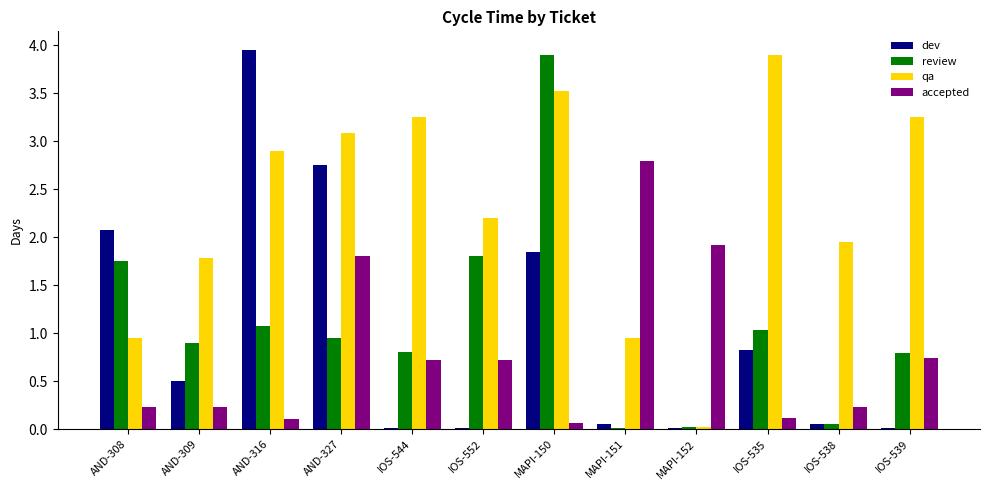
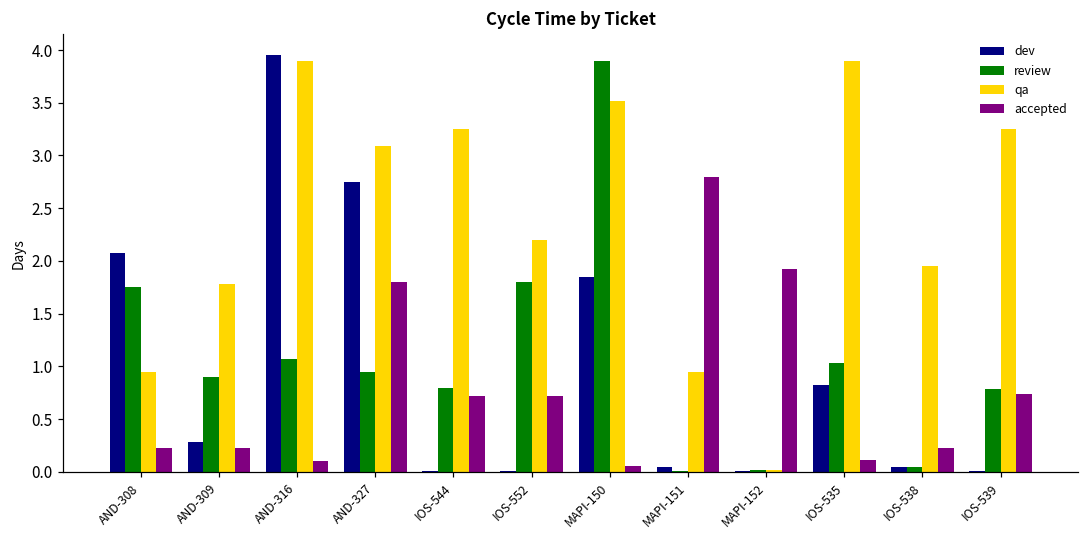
dev, AND-309: 0.5 -> 0.3
qa, AND-316: 2.9 -> 3.9
